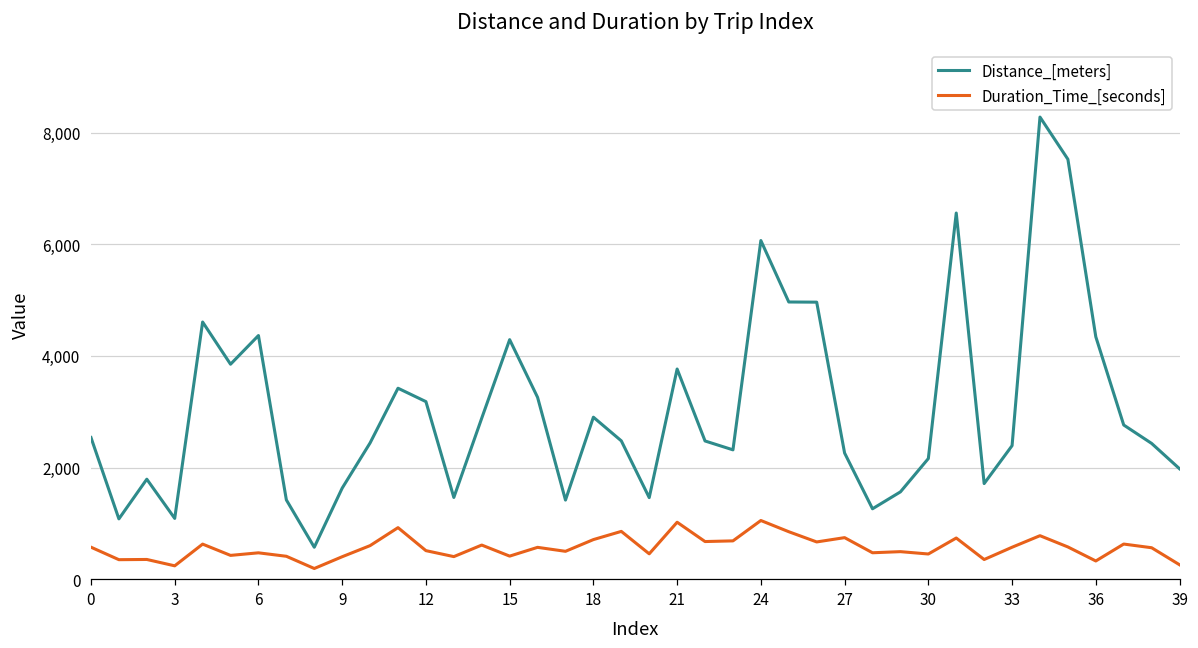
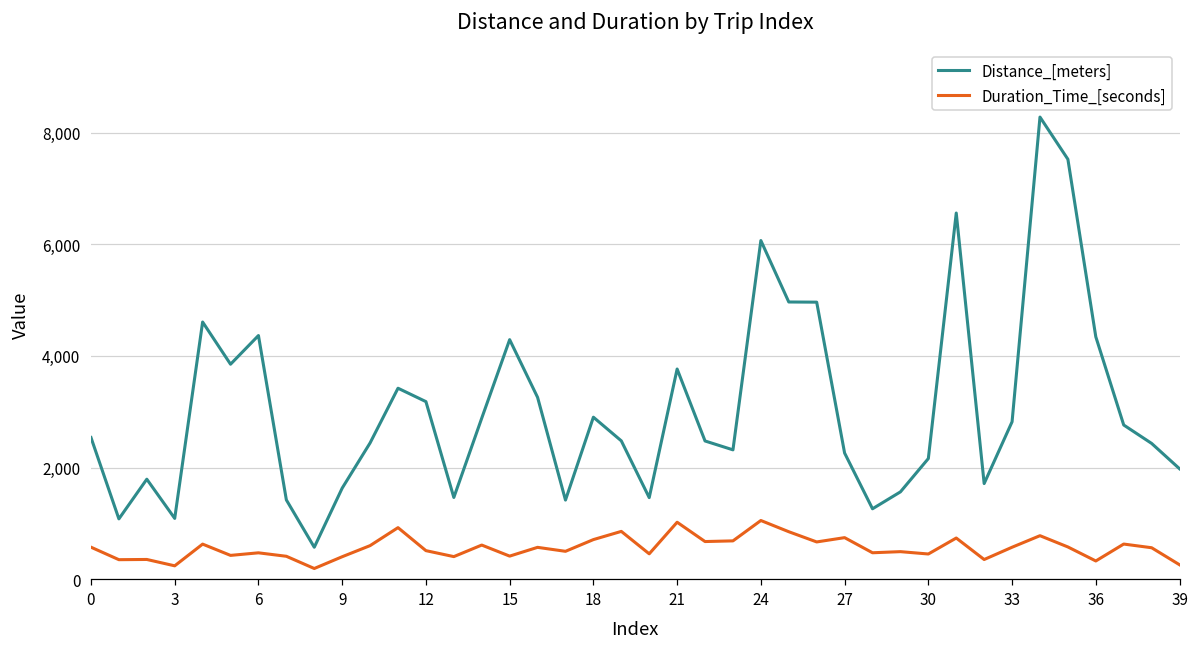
Distance_[meters], 33: 2,400 -> 2,800
